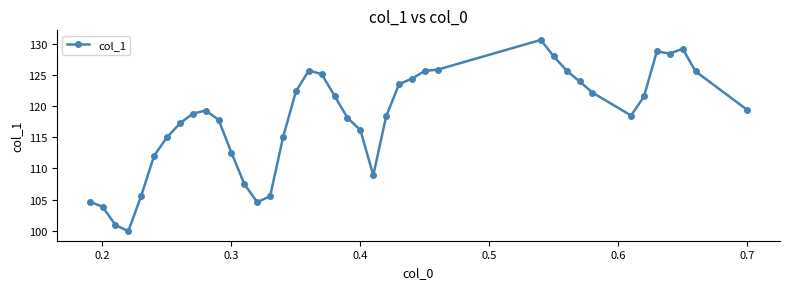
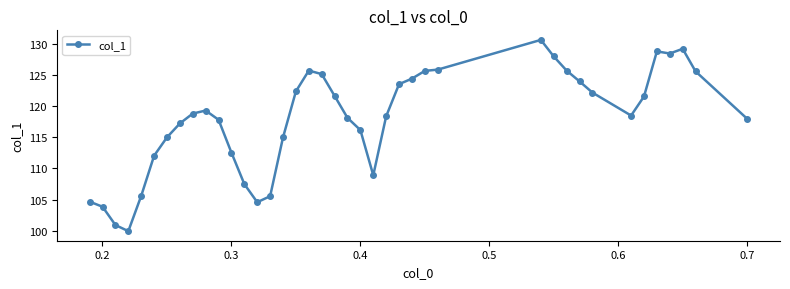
0.7: 119 -> 118
